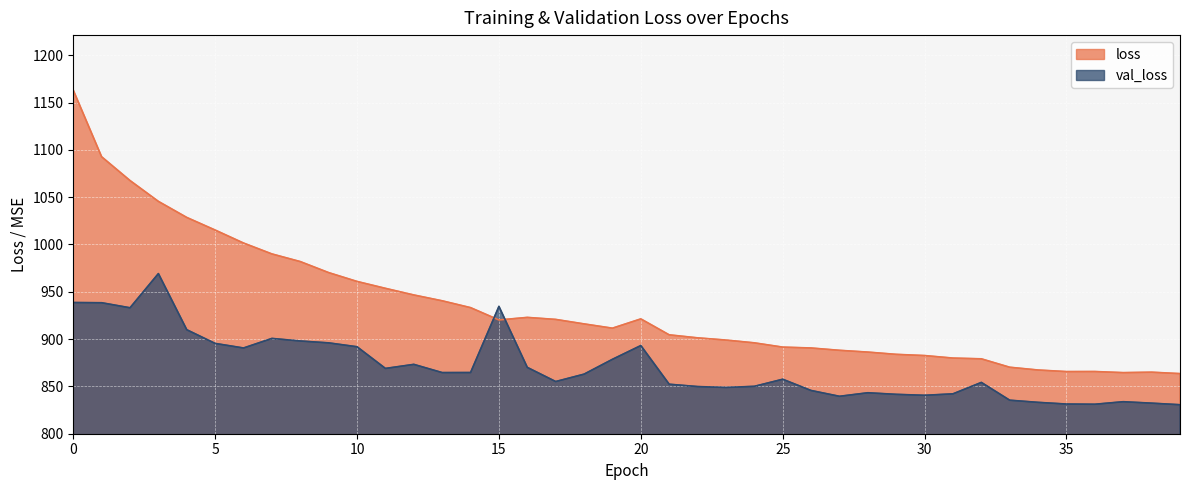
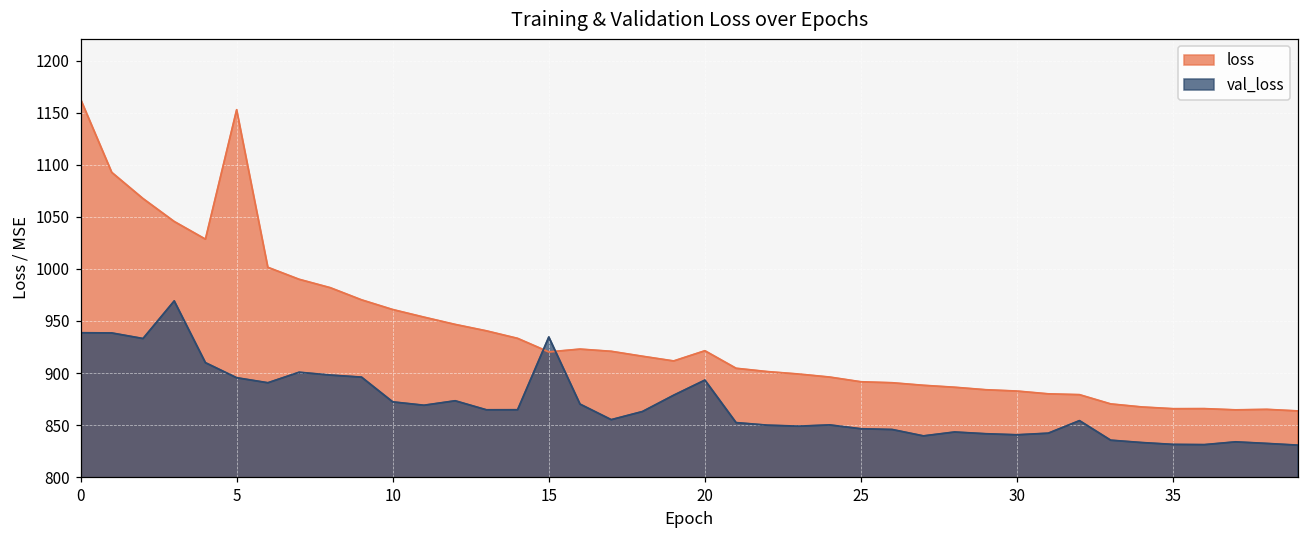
loss, 5: 1020 -> 1150
val_loss, 10: 890 -> 870
val_loss, 25: 860 -> 850
